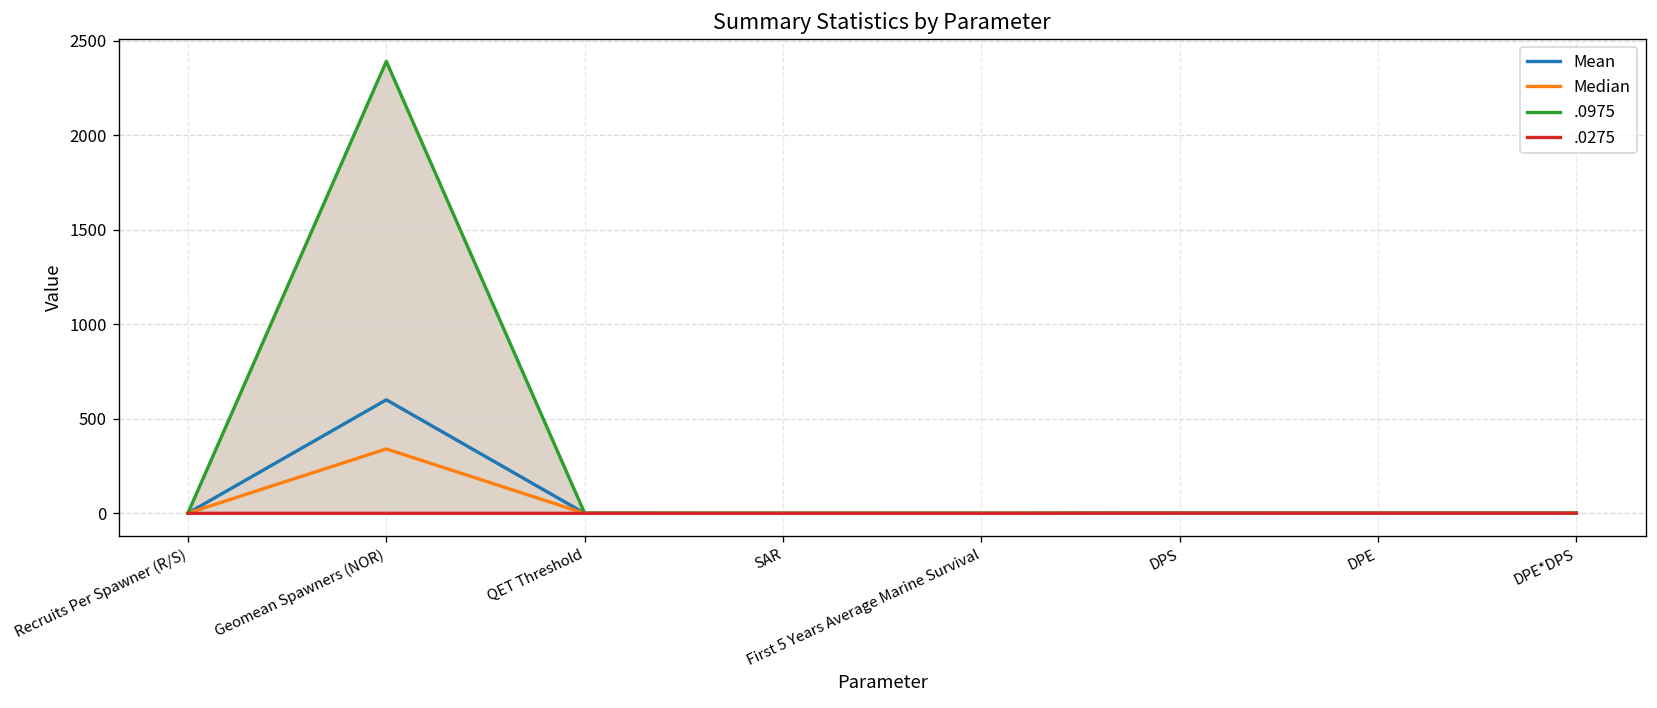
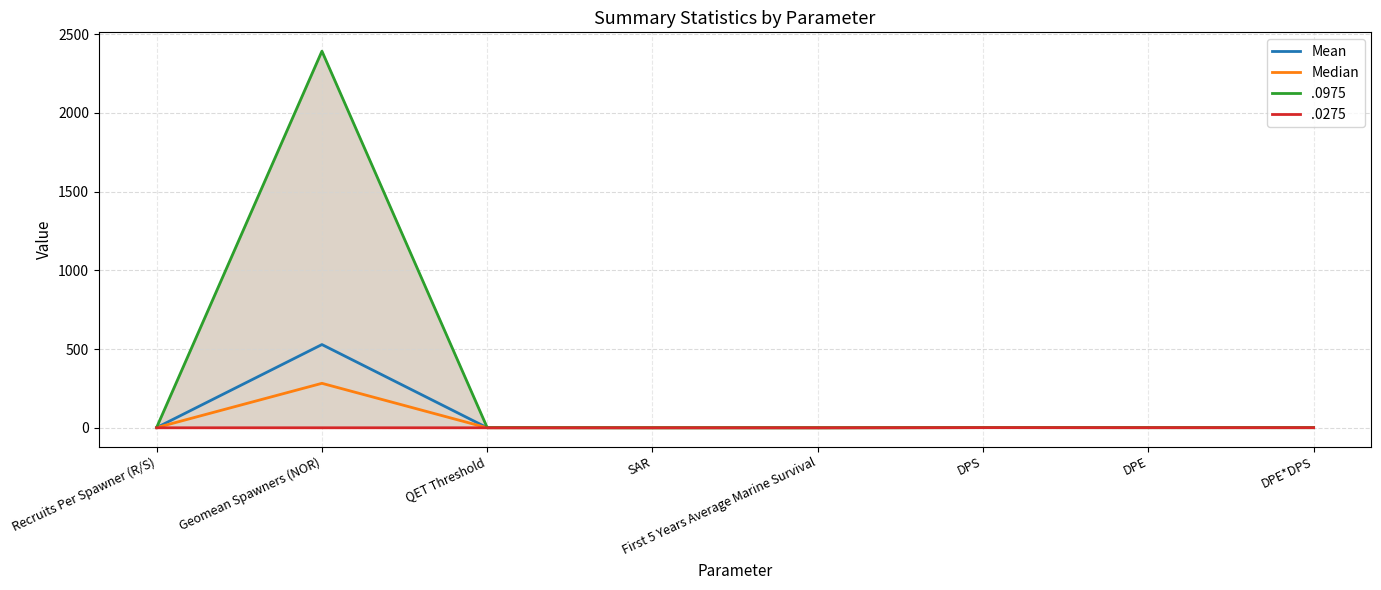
Mean, Geomean Spawners (NOR): 600 -> 530
Median, Geomean Spawners (NOR): 340 -> 280
